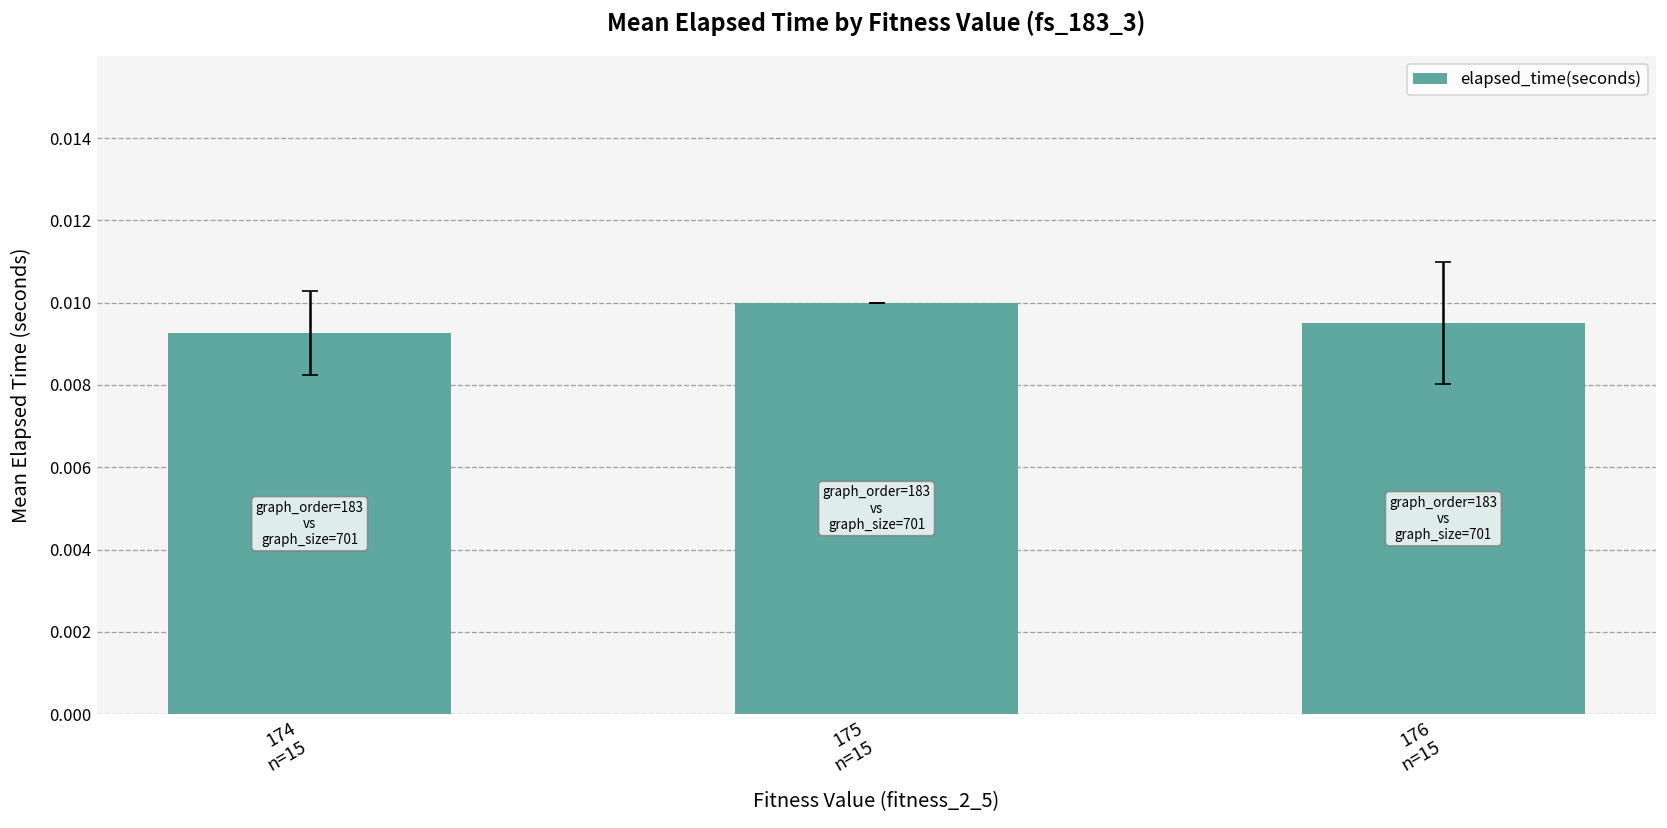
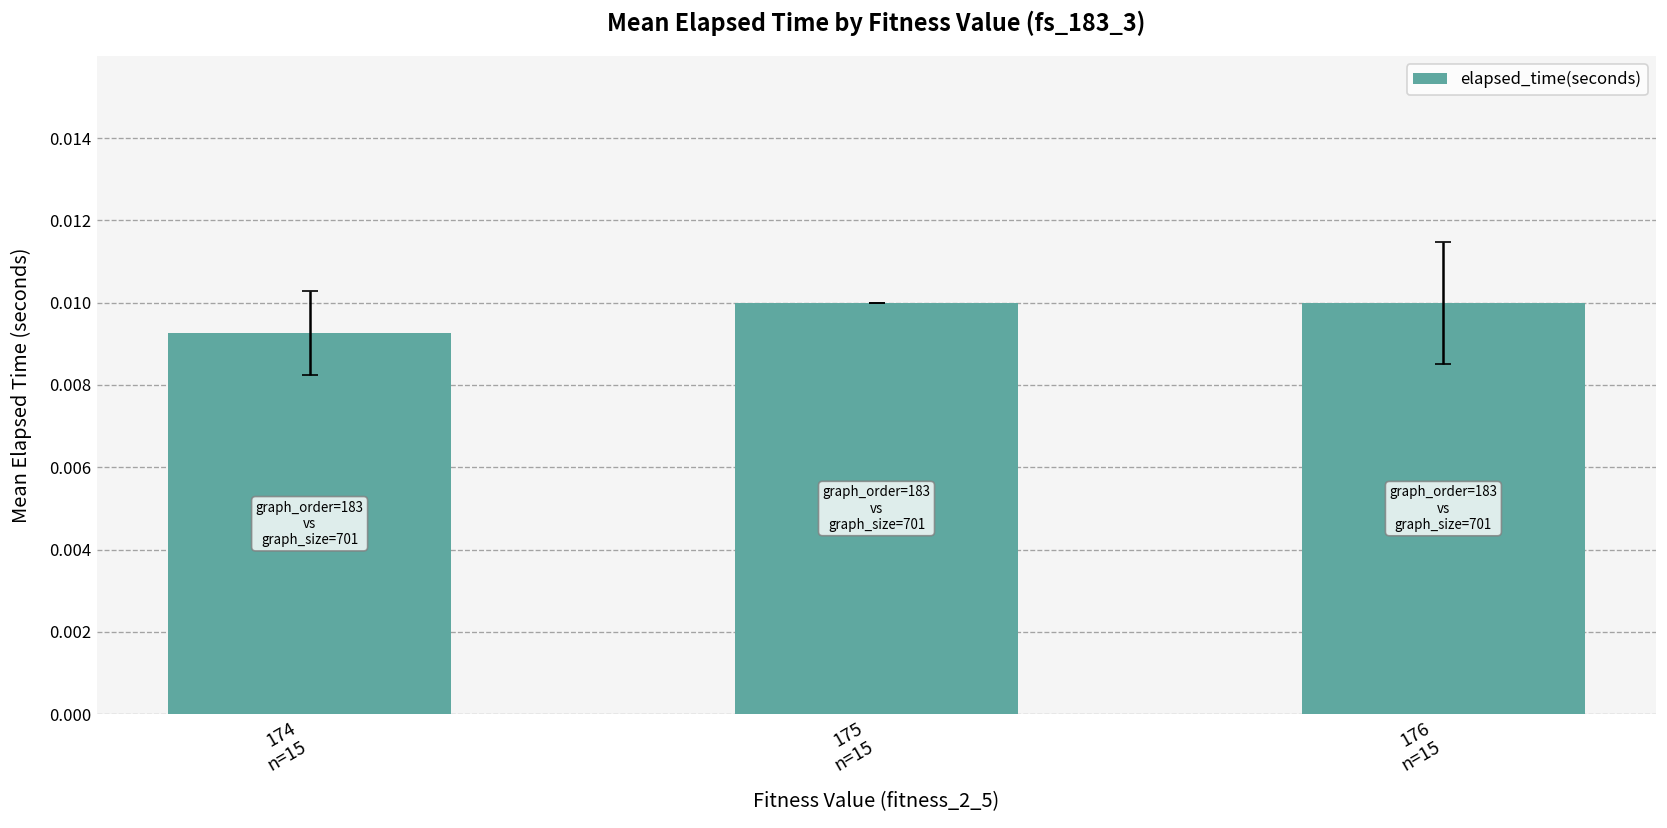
elapsed_time(seconds), 176 n=15: 0.0095 -> 0.0100
